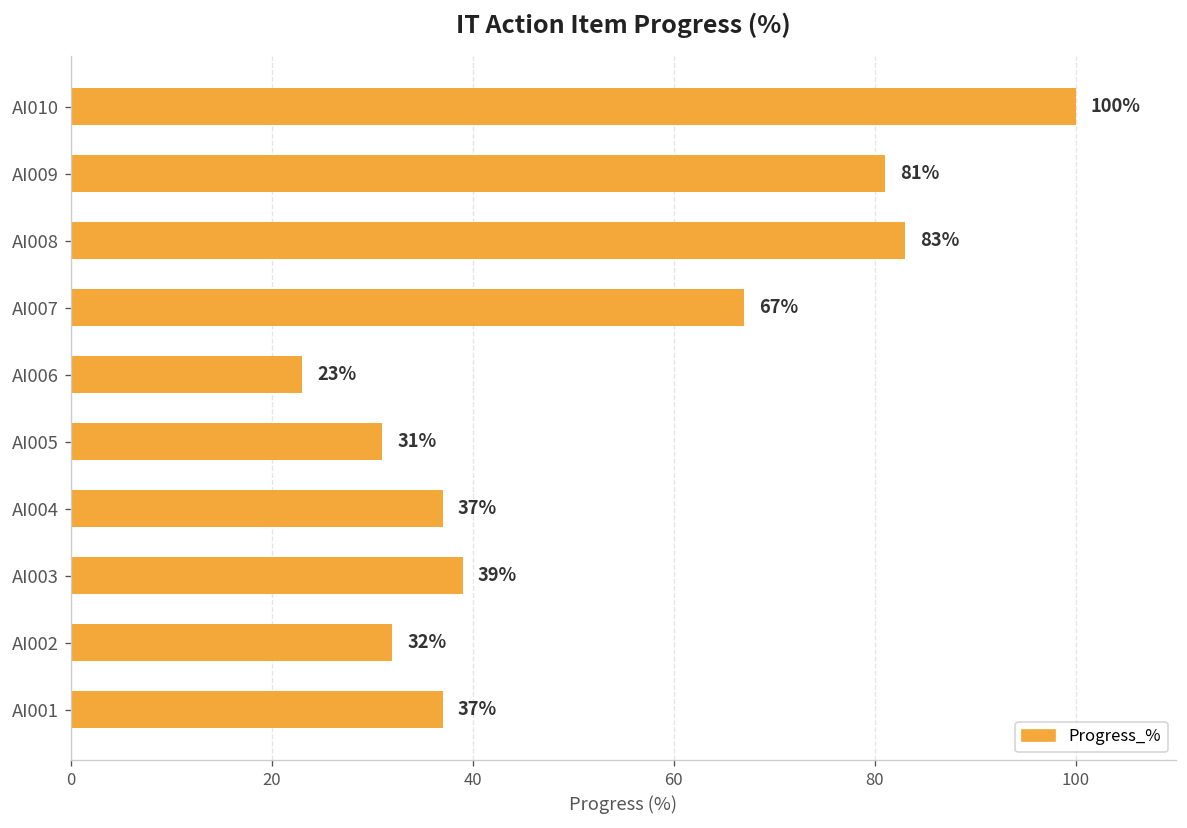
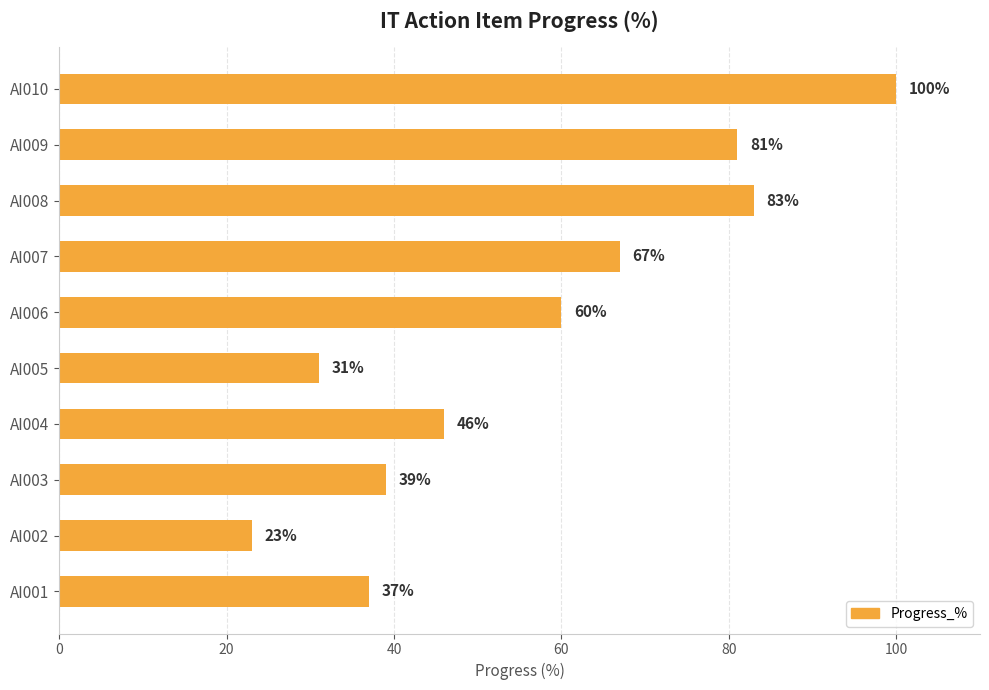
AI006: 23% -> 60%
AI004: 37% -> 46%
AI002: 32% -> 23%
